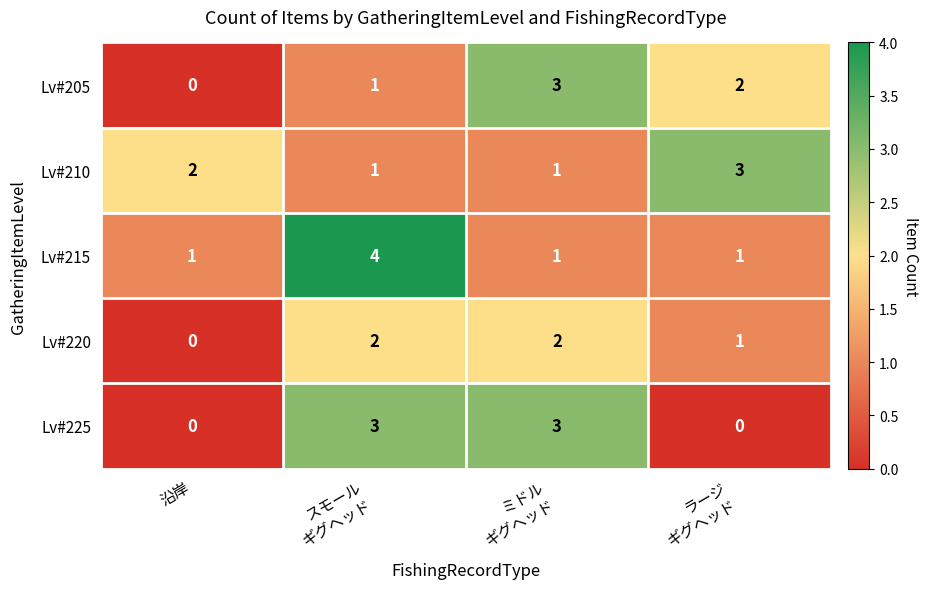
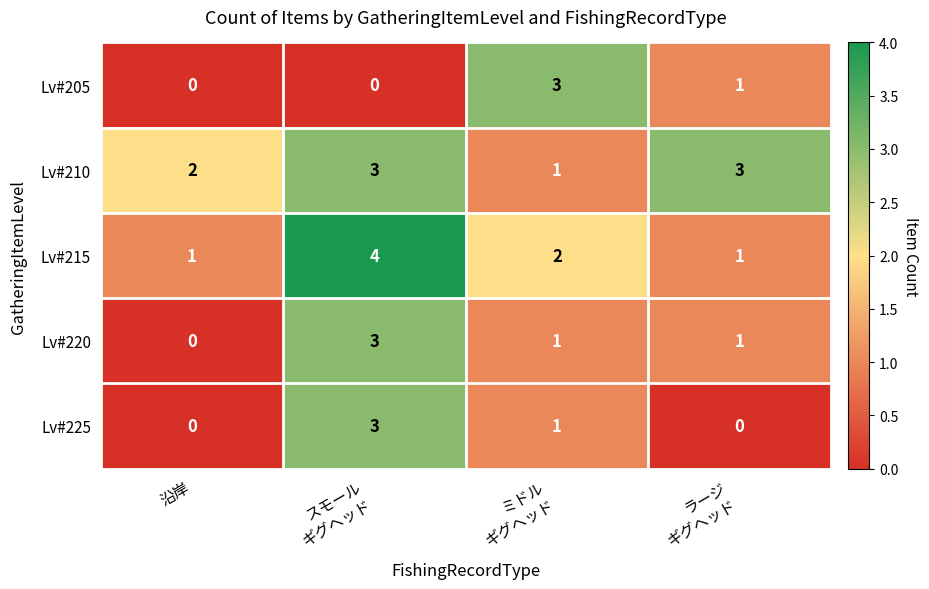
Lv#205, スモール ギグヘッド: 1 -> 0
Lv#205, ラージ ギグヘッド: 2 -> 1
Lv#210, スモール ギグヘッド: 1 -> 3
Lv#215, ミドル ギグヘッド: 1 -> 2
Lv#220, スモール ギグヘッド: 2 -> 3
Lv#220, ミドル ギグヘッド: 2 -> 1
Lv#225, ミドル ギグヘッド: 3 -> 1
